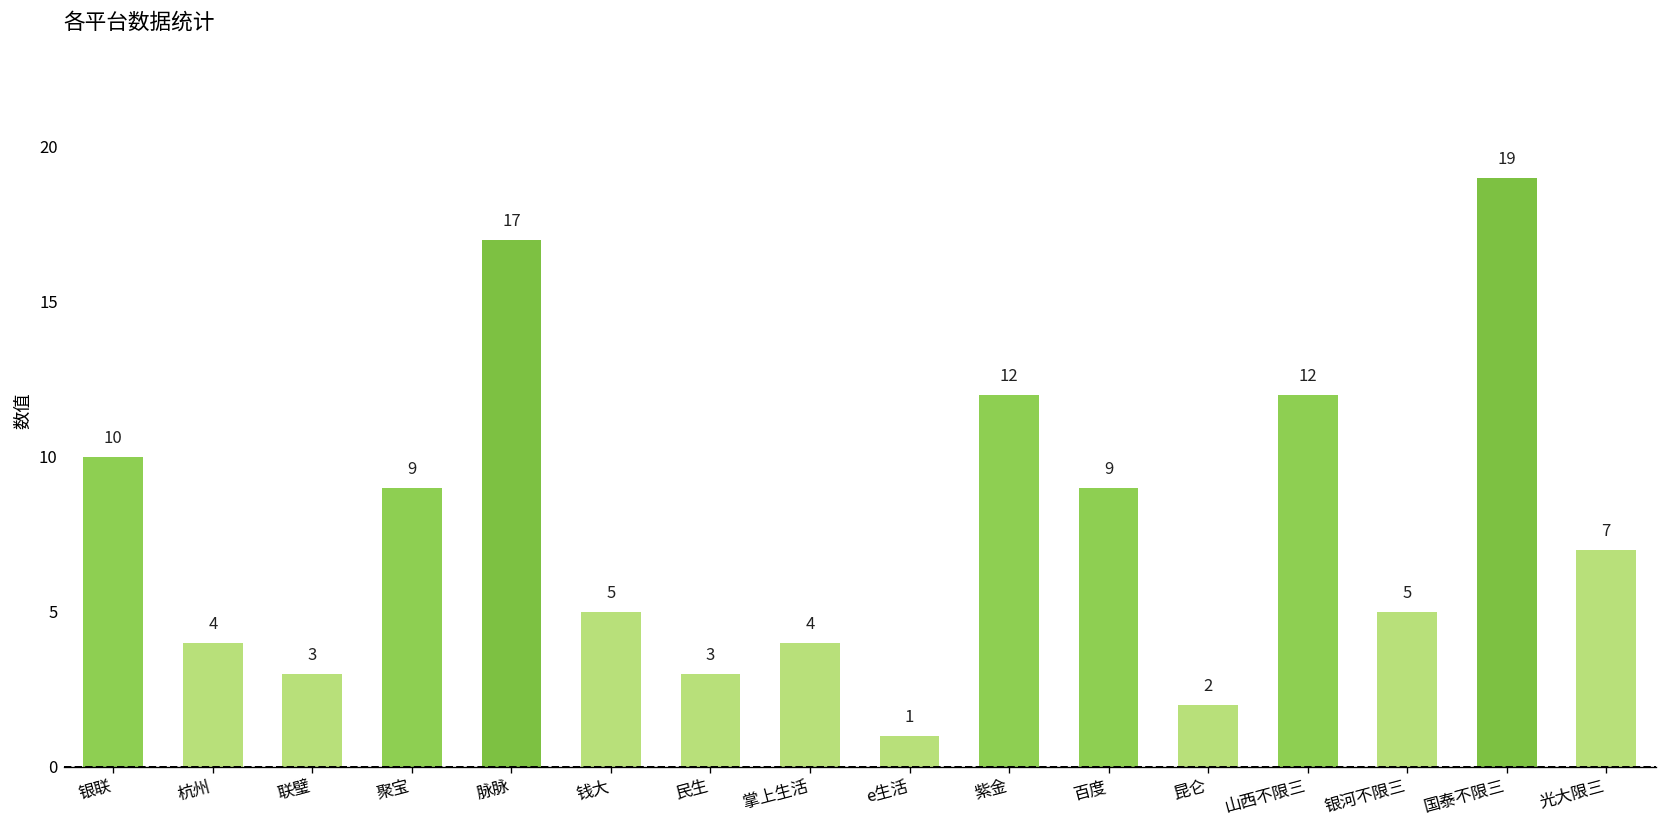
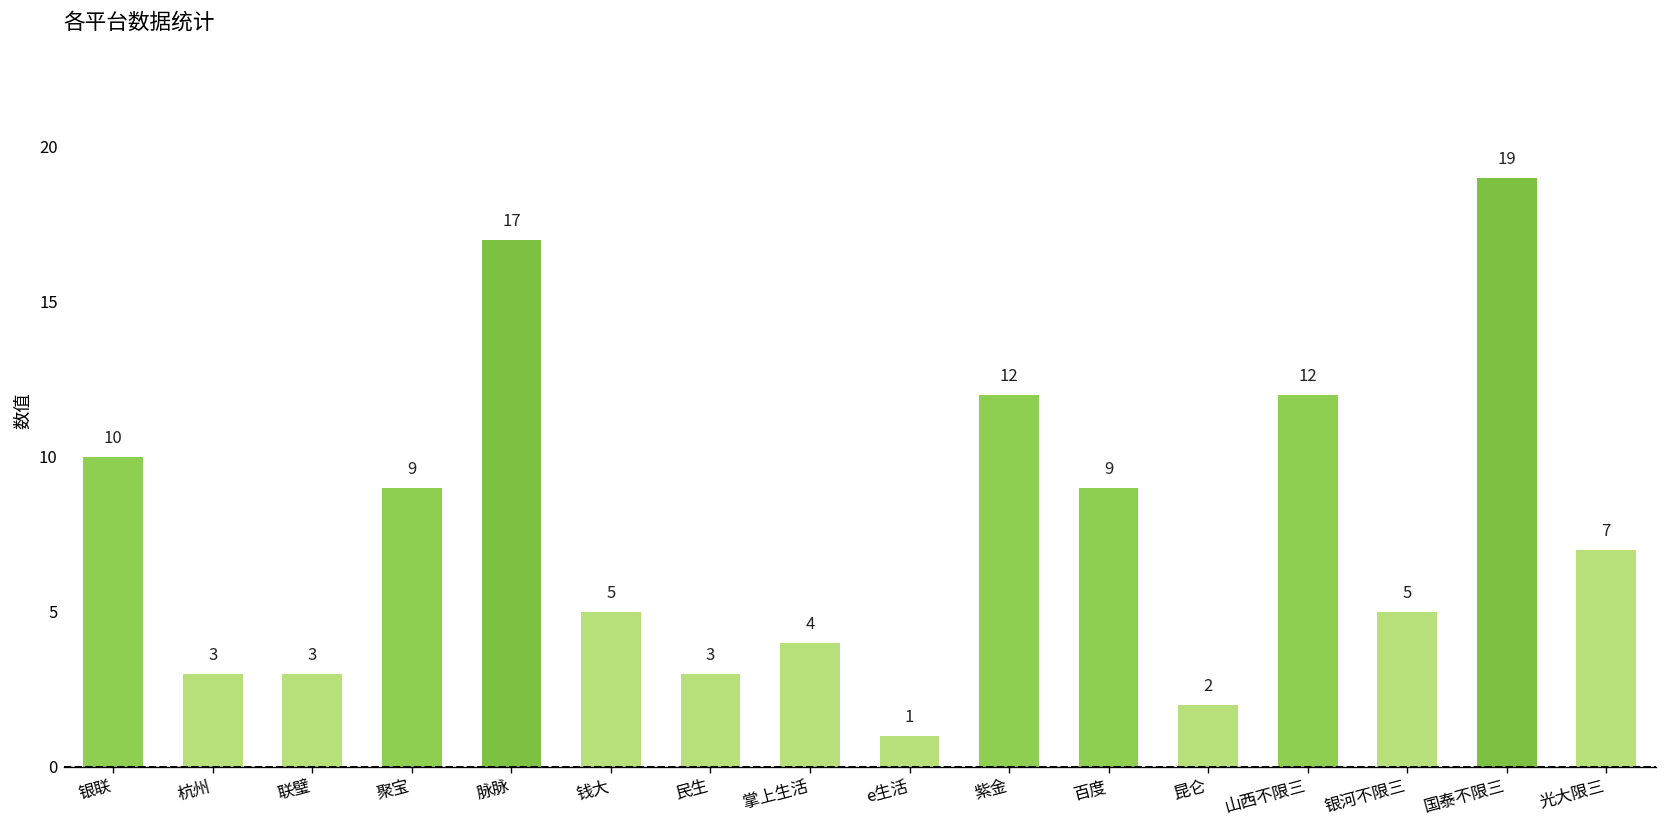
杭州: 4 -> 3
